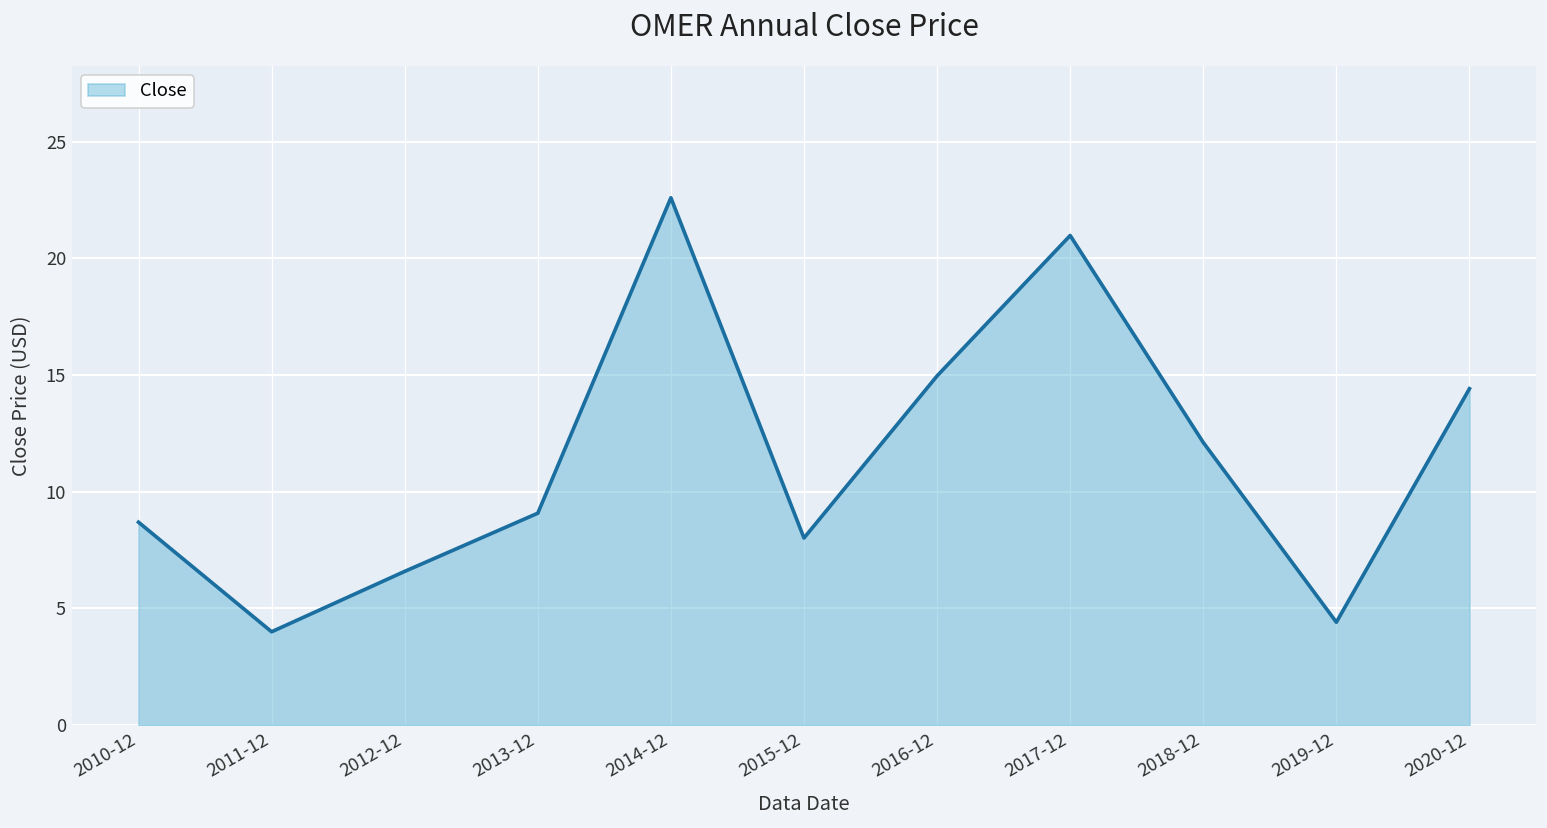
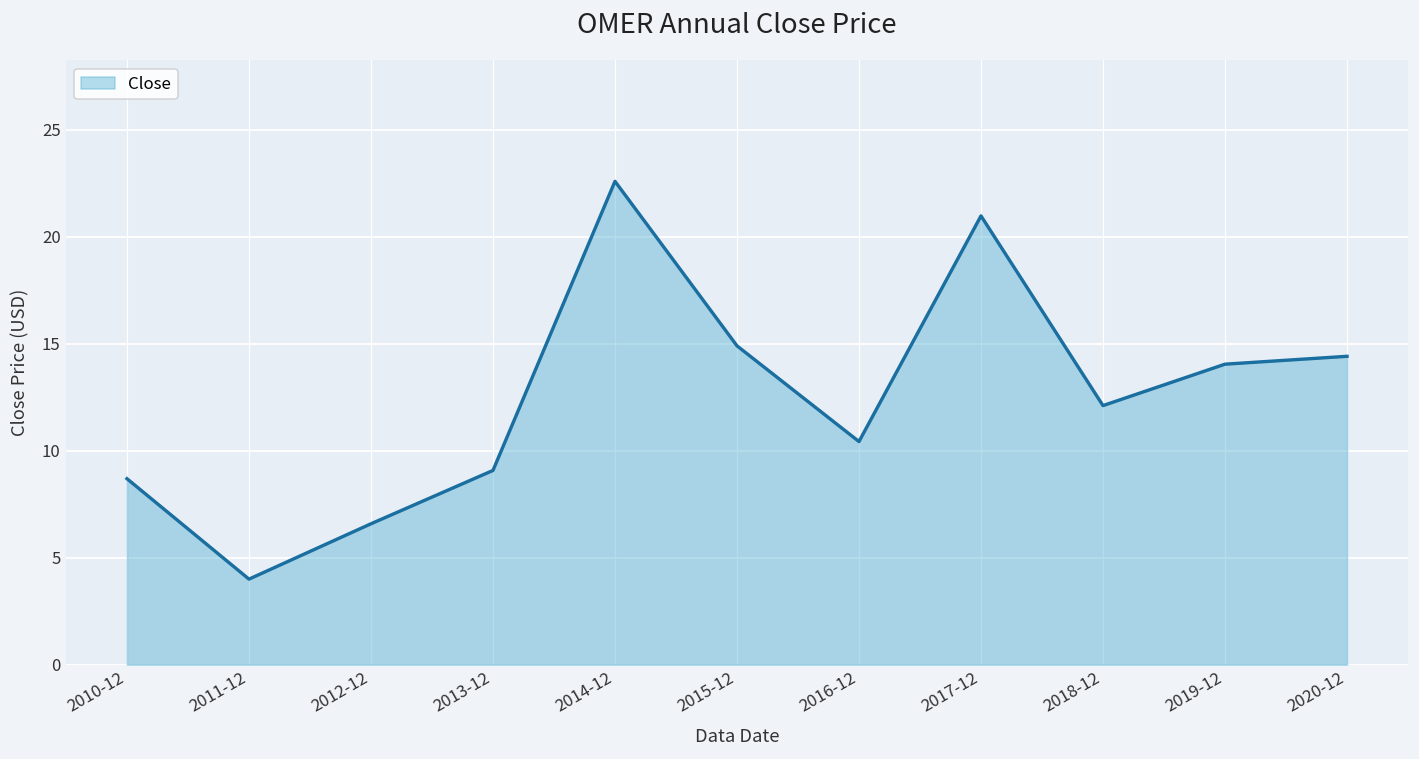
2015-12: 8.0 -> 14.9
2016-12: 15.0 -> 10.4
2019-12: 4.4 -> 14.0
